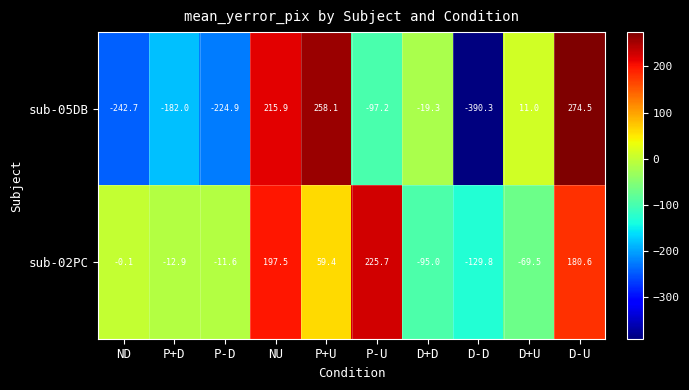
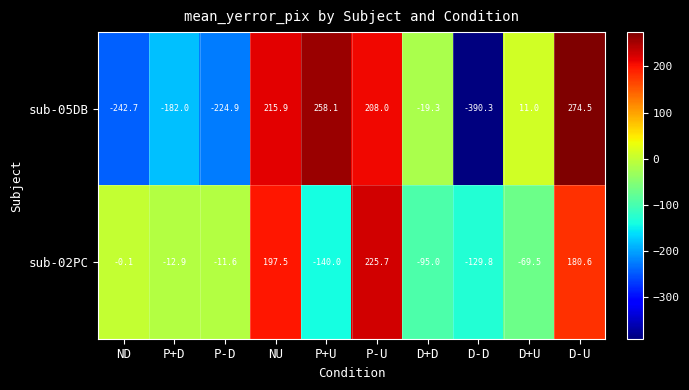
sub-05DB, P-U: -97.2 -> 208.0
sub-02PC, P+U: 59.4 -> -140.0
